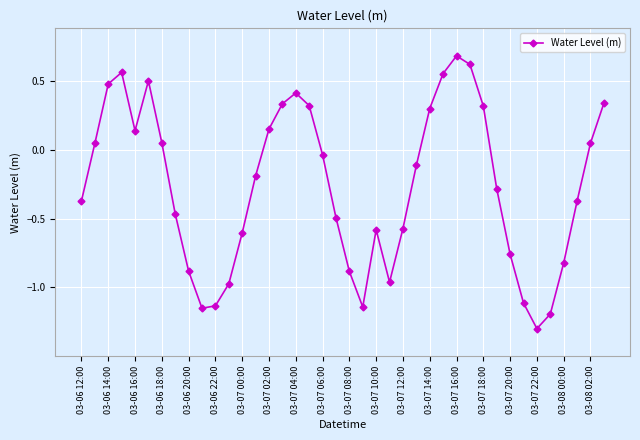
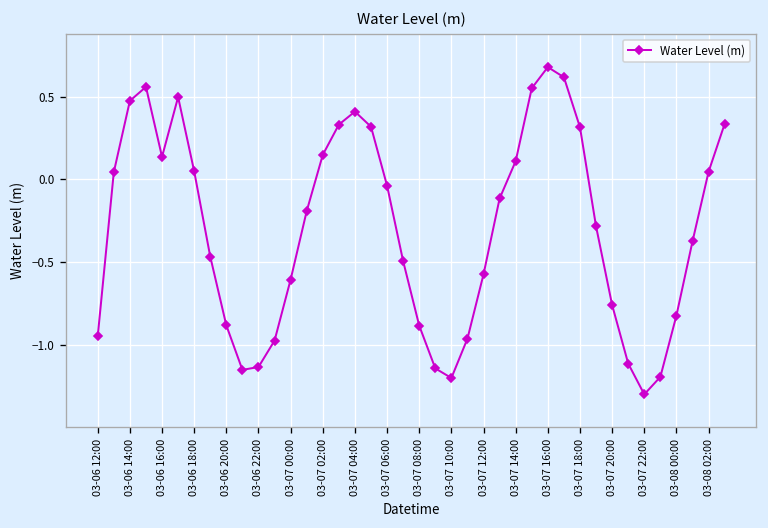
03-06 12:00: -0.37 -> -0.95
03-07 10:00: -0.58 -> -1.20
03-07 14:00: 0.30 -> 0.11
